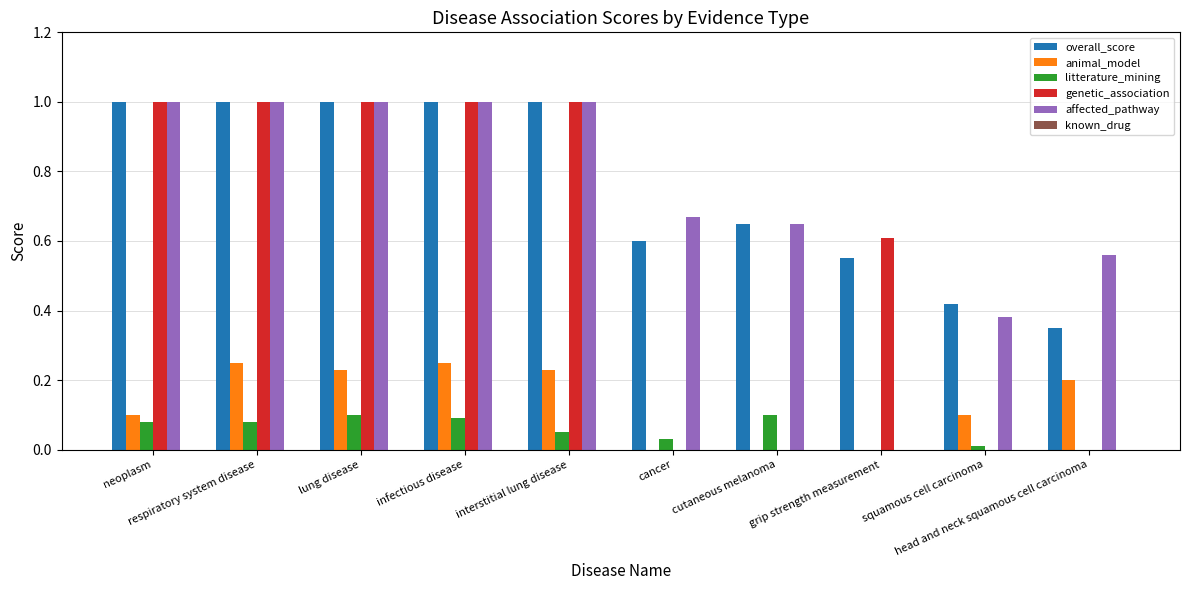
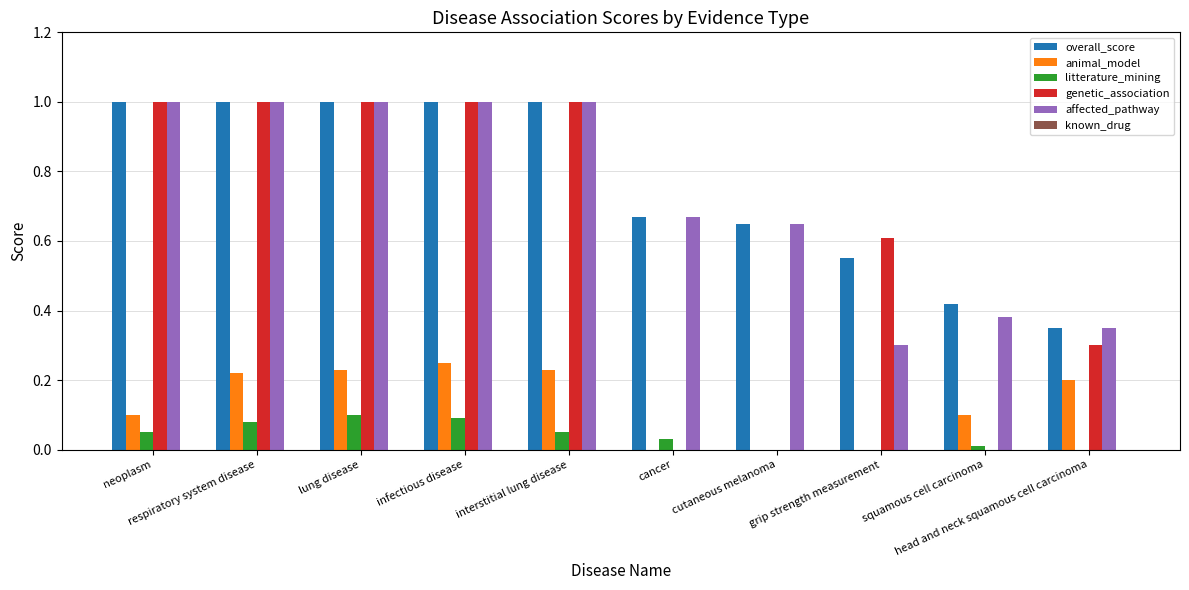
litterature_mining, neoplasm: 0.08 -> 0.05
animal_model, respiratory system disease: 0.25 -> 0.22
overall_score, cancer: 0.60 -> 0.67
litterature_mining, cutaneous melanoma: 0.1 -> 0.0
affected_pathway, grip strength measurement: 0.0 -> 0.3
genetic_association, head and neck squamous cell carcinoma: 0.0 -> 0.3
affected_pathway, head and neck squamous cell carcinoma: 0.56 -> 0.35
